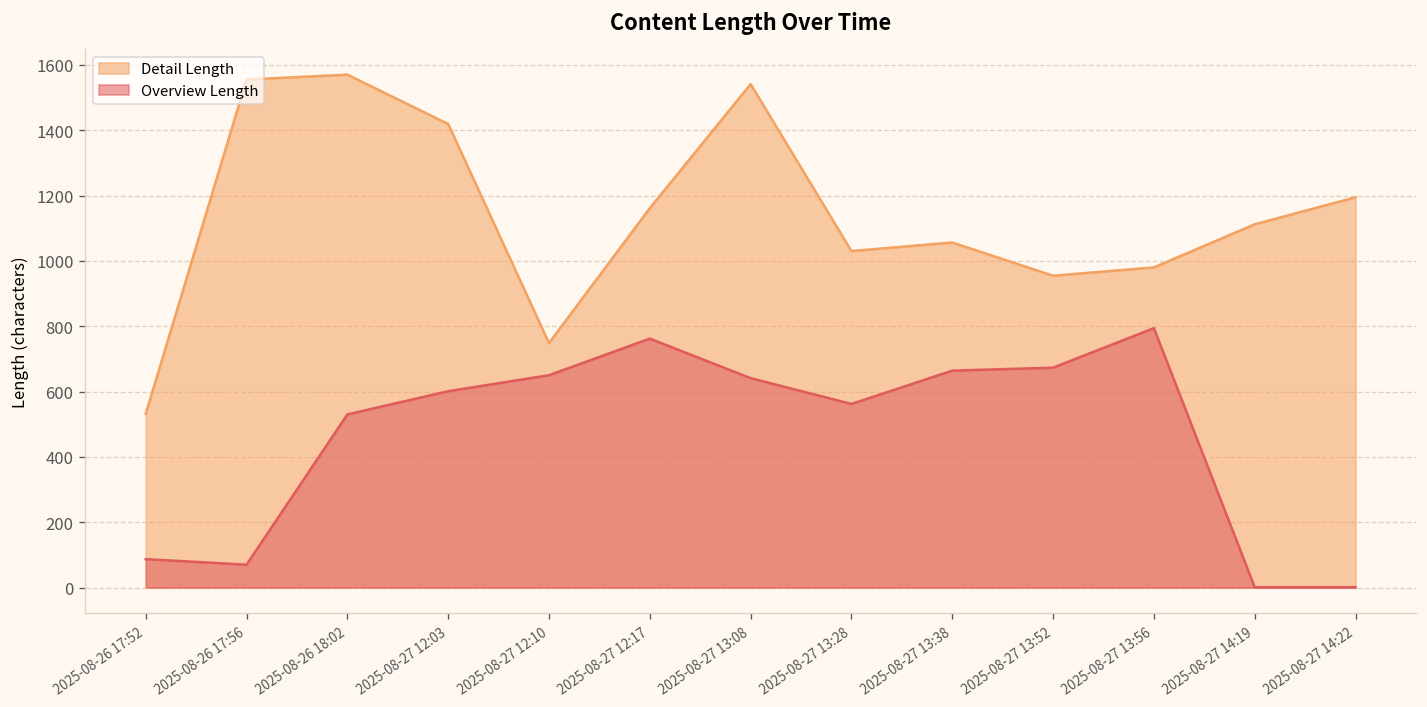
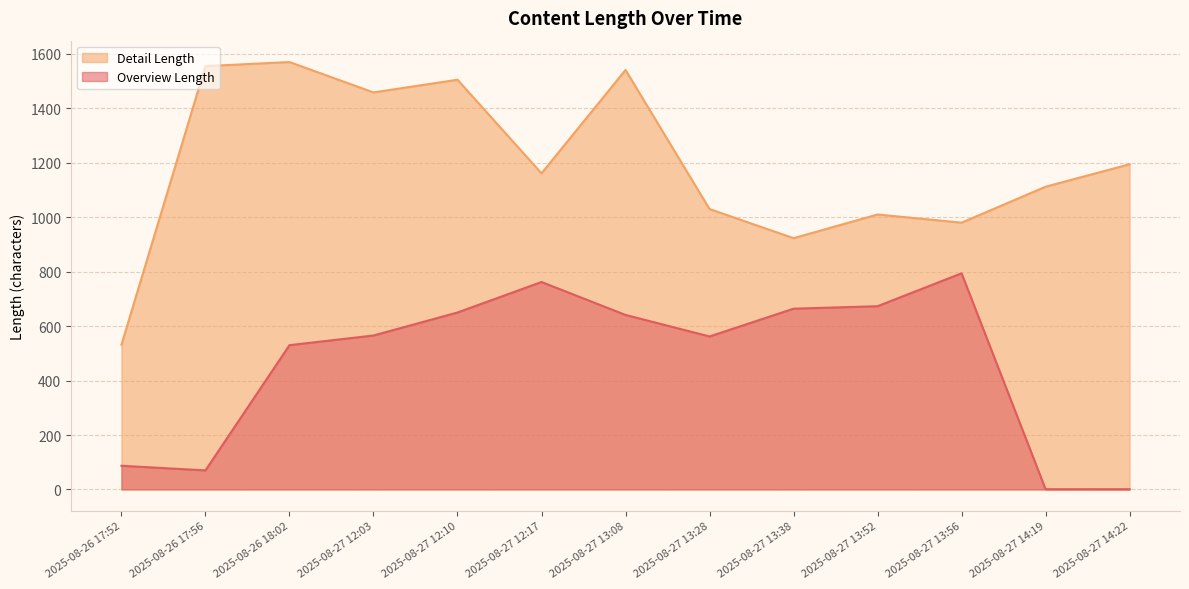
Detail Length, 2025-08-27 12:03: 1420 -> 1460
Overview Length, 2025-08-27 12:03: 600 -> 570
Detail Length, 2025-08-27 12:10: 750 -> 1510
Detail Length, 2025-08-27 13:38: 1060 -> 920
Detail Length, 2025-08-27 13:52: 950 -> 1010
